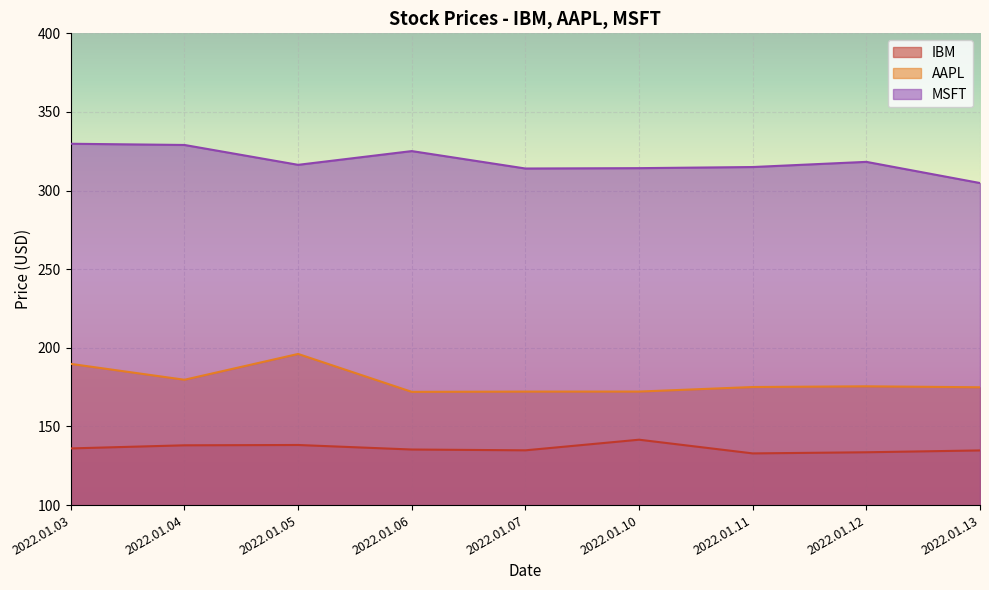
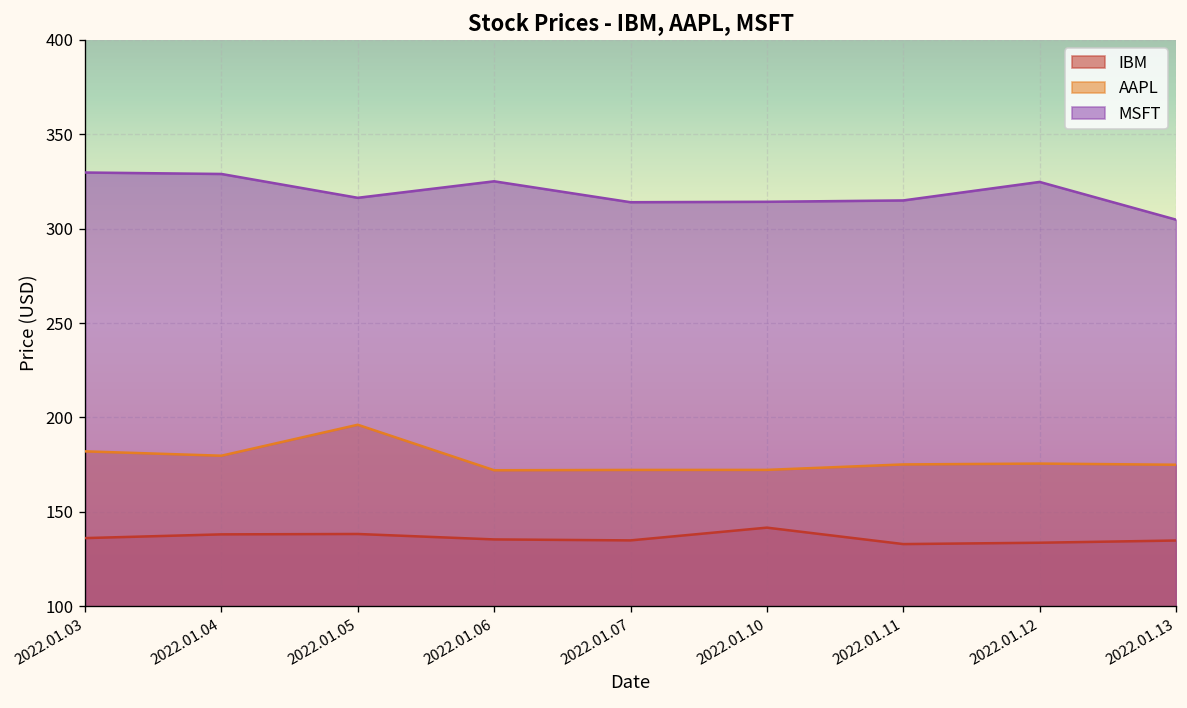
AAPL, 2022.01.03: 190 -> 182
MSFT, 2022.01.12: 318 -> 325
